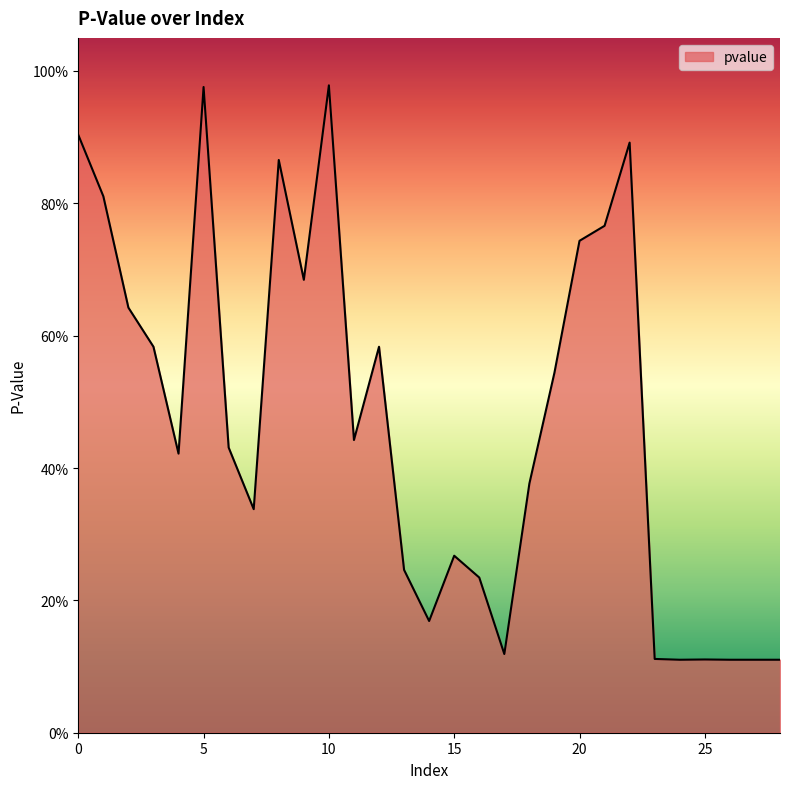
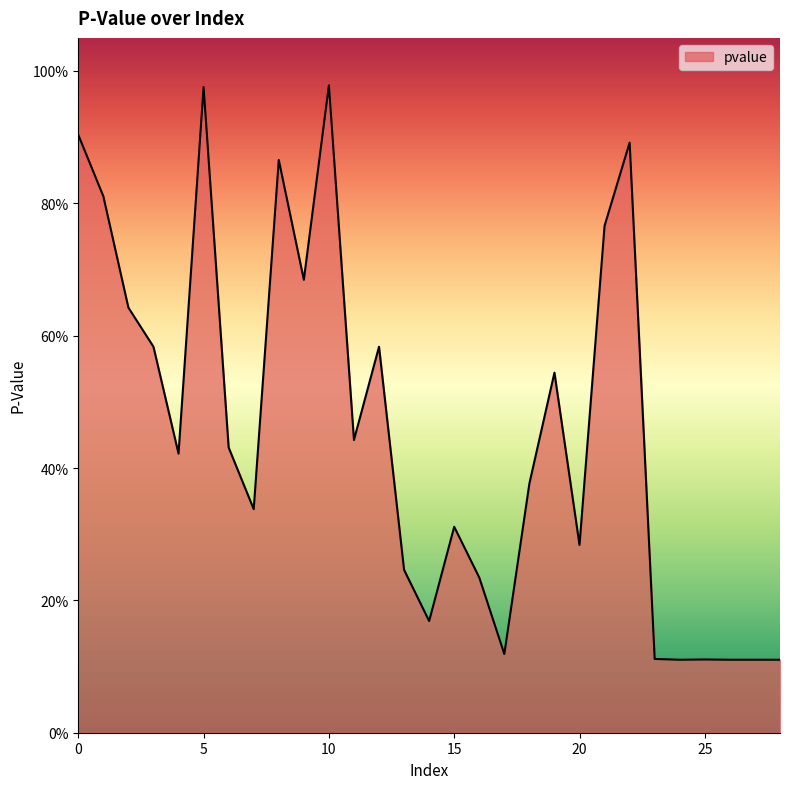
15: 27% -> 31%
20: 74% -> 28%
